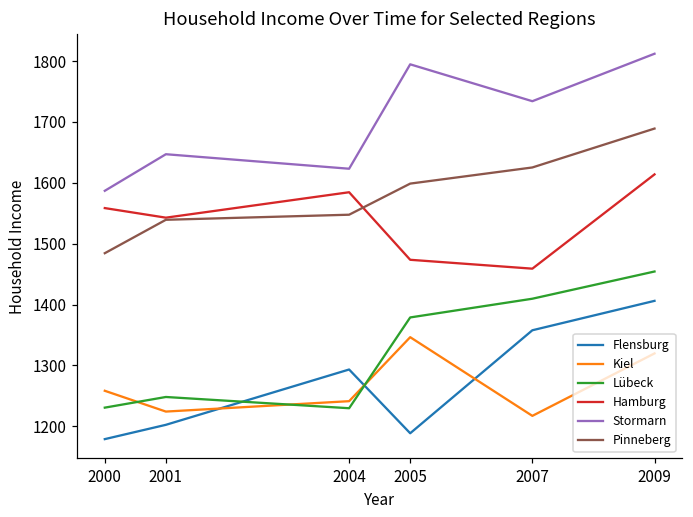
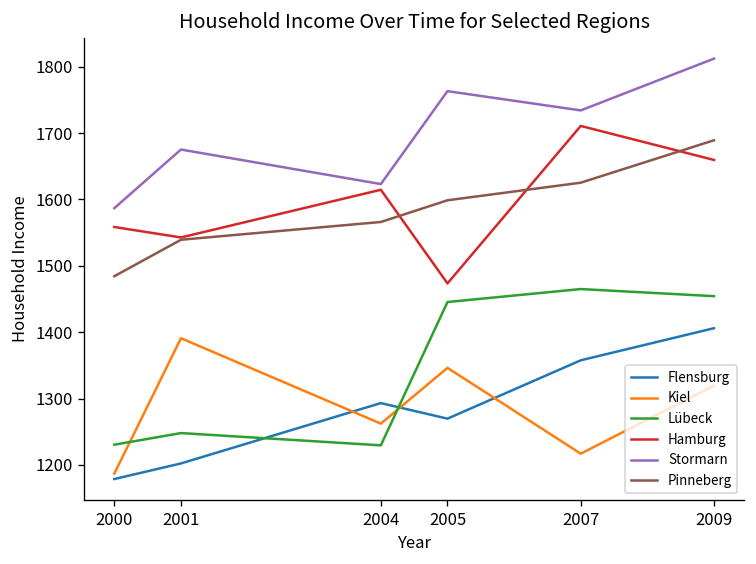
Kiel, 2000: 1260 -> 1190
Kiel, 2001: 1220 -> 1390
Stormarn, 2001: 1650 -> 1680
Kiel, 2004: 1240 -> 1260
Hamburg, 2004: 1580 -> 1610
Pinneberg, 2004: 1550 -> 1570
Flensburg, 2005: 1190 -> 1270
Lübeck, 2005: 1380 -> 1450
Stormarn, 2005: 1790 -> 1760
Lübeck, 2007: 1410 -> 1470
Hamburg, 2007: 1460 -> 1710
Hamburg, 2009: 1610 -> 1660
